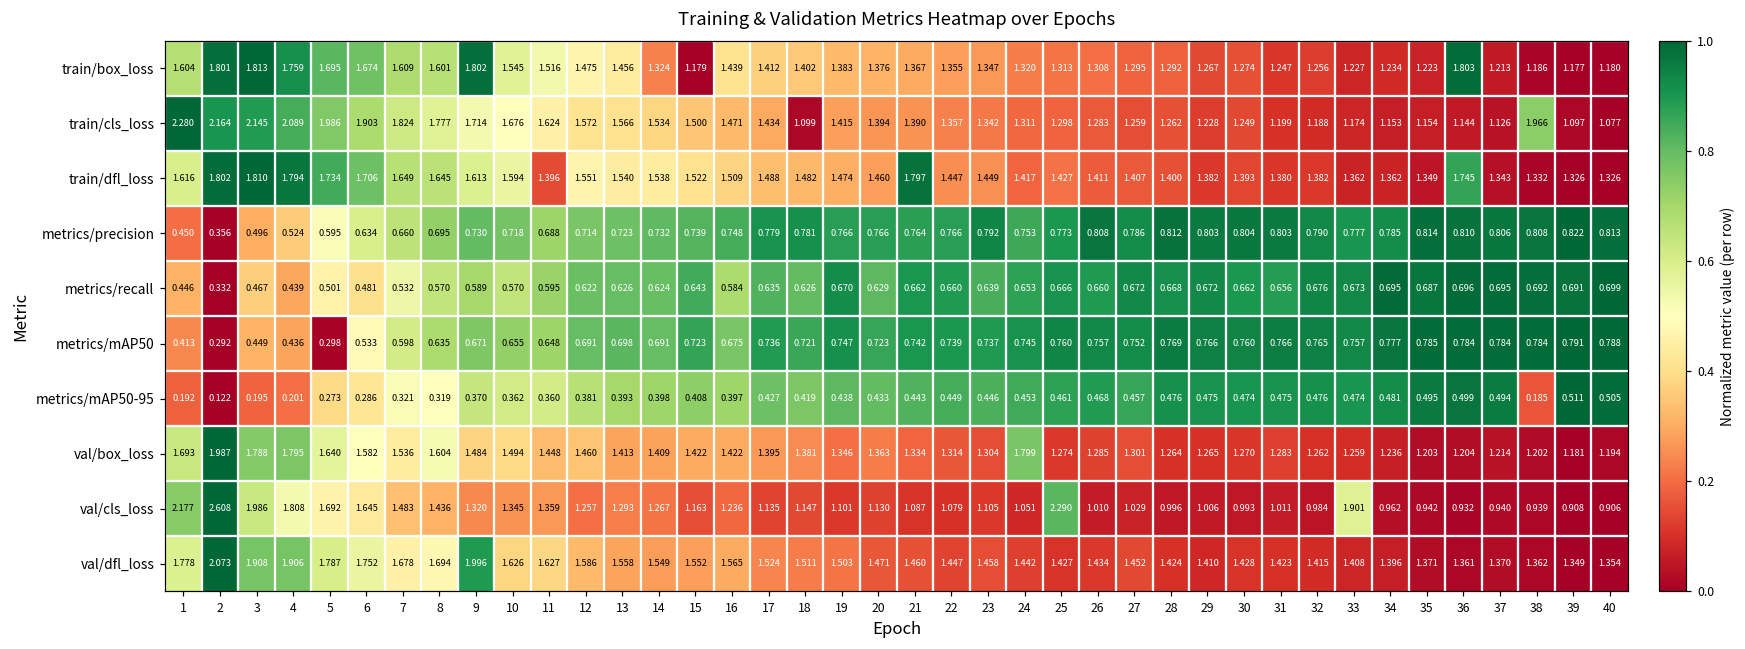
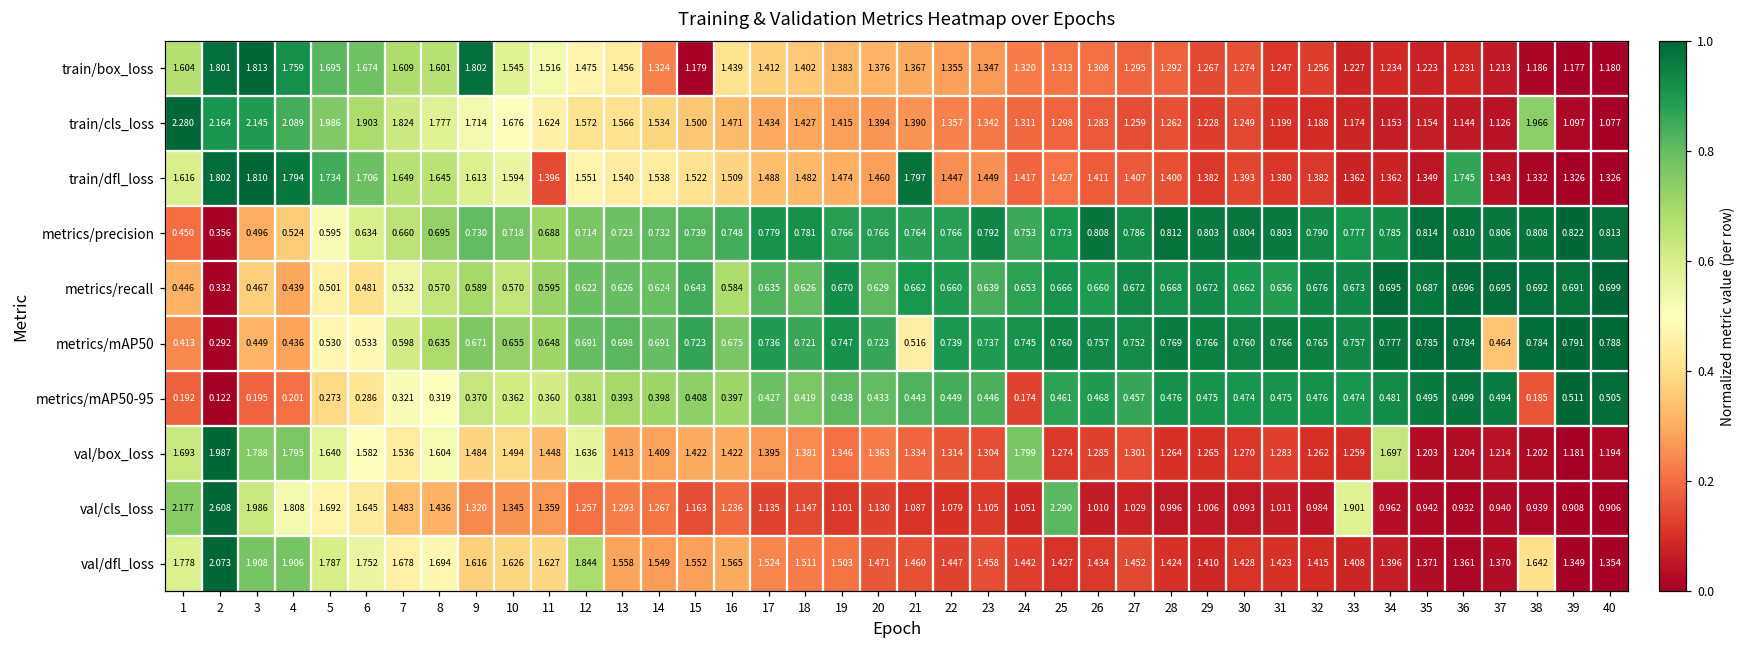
train/box_loss, 36: 1.803 -> 1.231
train/cls_loss, 18: 1.099 -> 1.427
metrics/mAP50, 5: 0.298 -> 0.530
metrics/mAP50, 21: 0.742 -> 0.516
metrics/mAP50, 37: 0.784 -> 0.464
metrics/mAP50-95, 24: 0.453 -> 0.174
val/box_loss, 12: 1.460 -> 1.636
val/box_loss, 34: 1.236 -> 1.697
val/dfl_loss, 9: 1.996 -> 1.616
val/dfl_loss, 12: 1.586 -> 1.844
val/dfl_loss, 38: 1.362 -> 1.642
